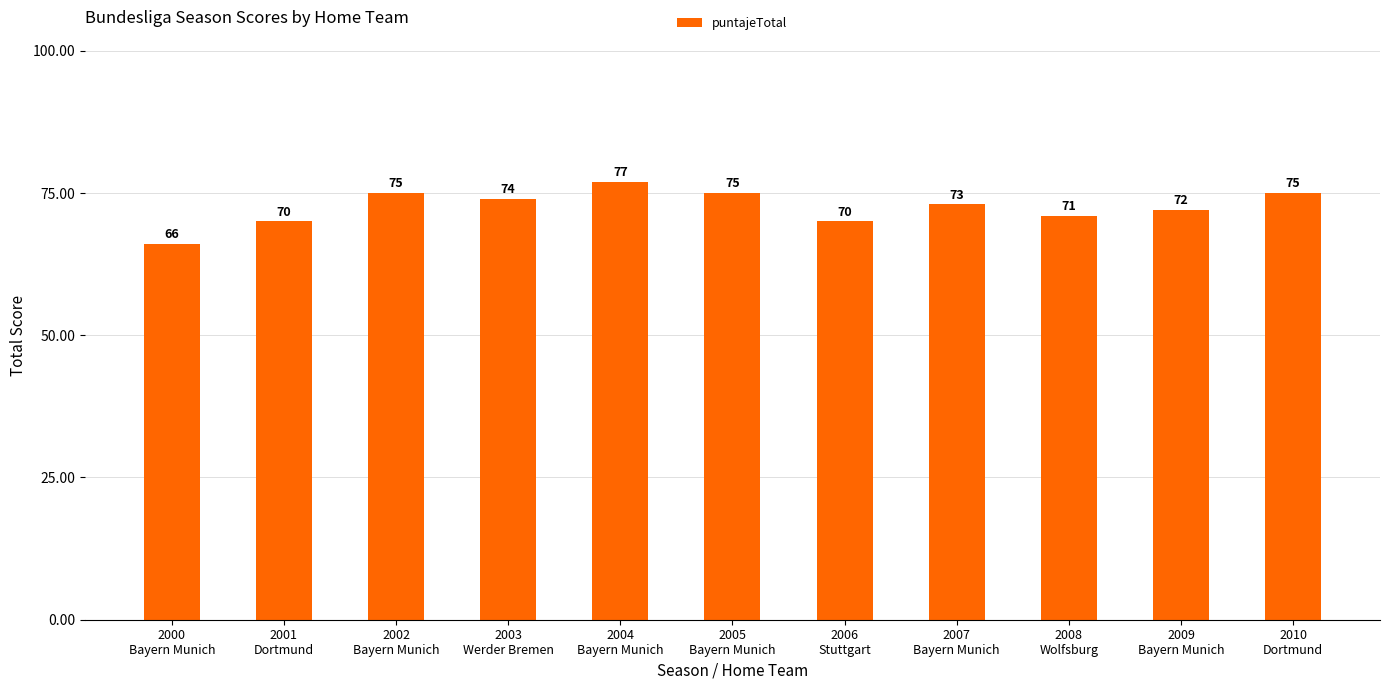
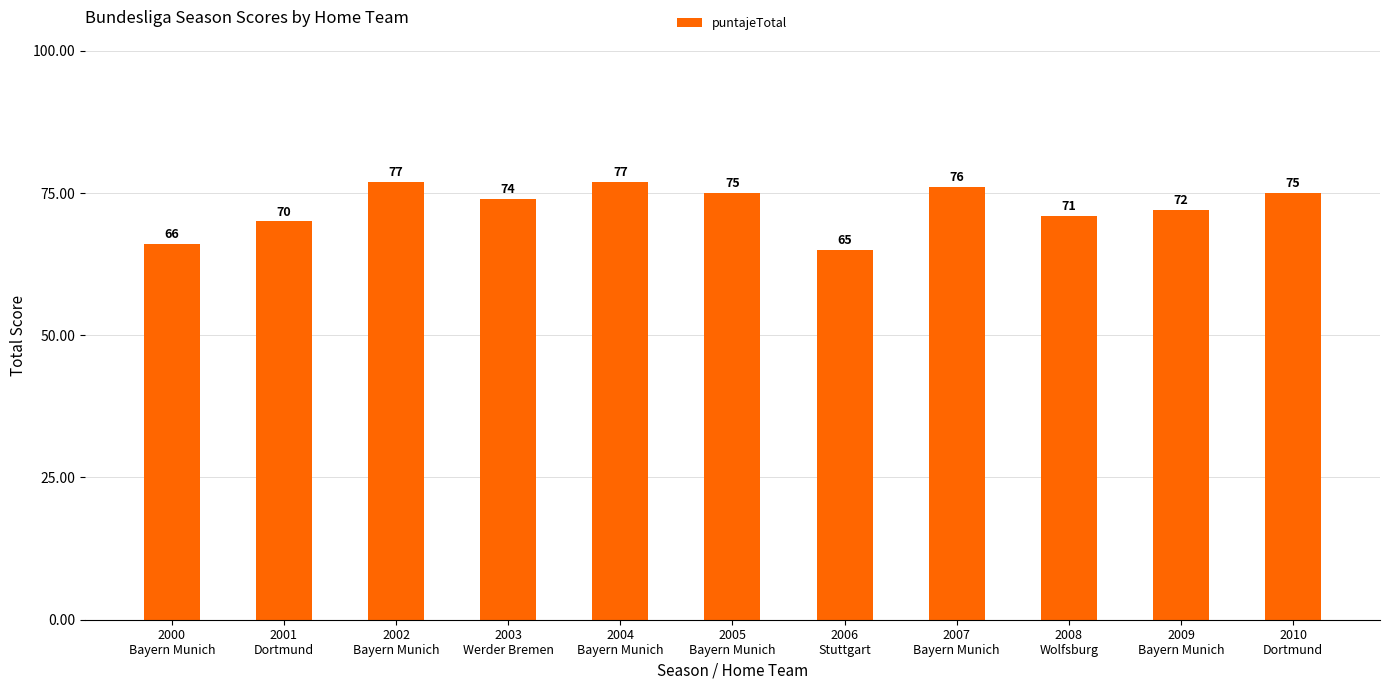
2002 Bayern Munich: 75 -> 77
2006 Stuttgart: 70 -> 65
2007 Bayern Munich: 73 -> 76
